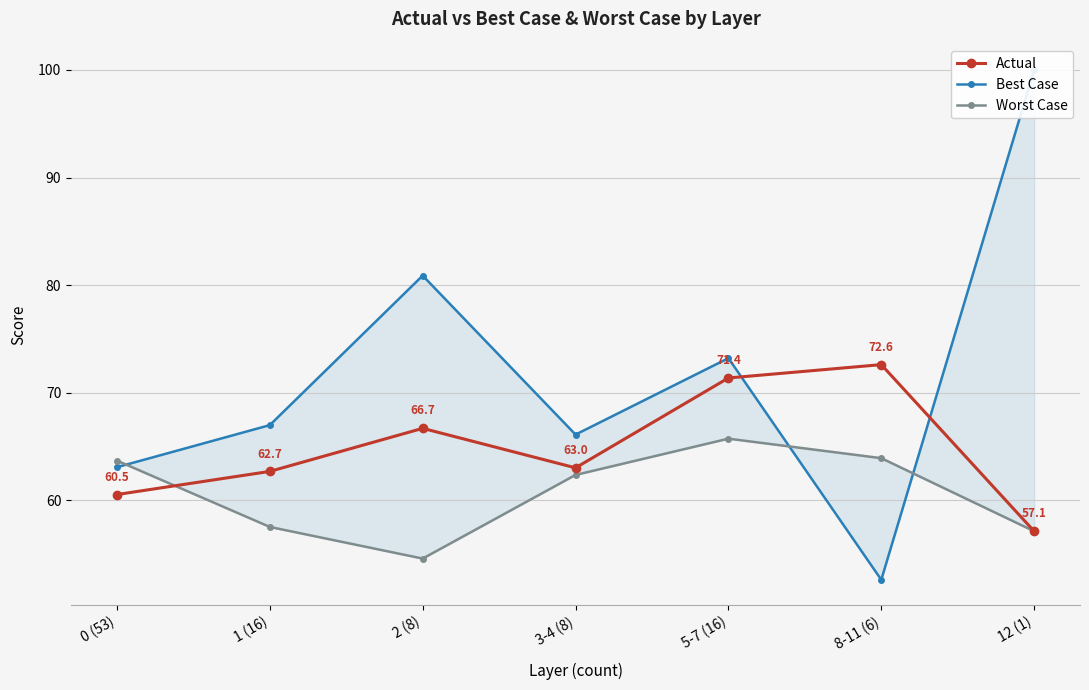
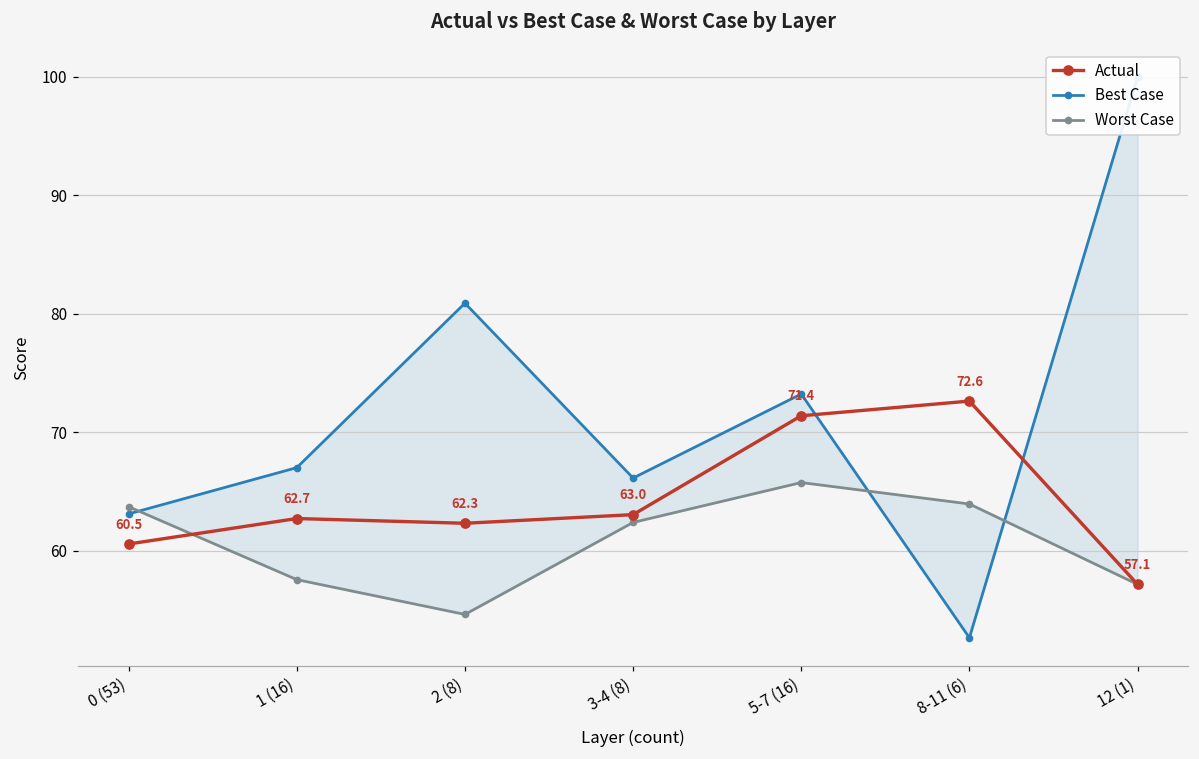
Actual, 2 (8): 66.7 -> 62.3
